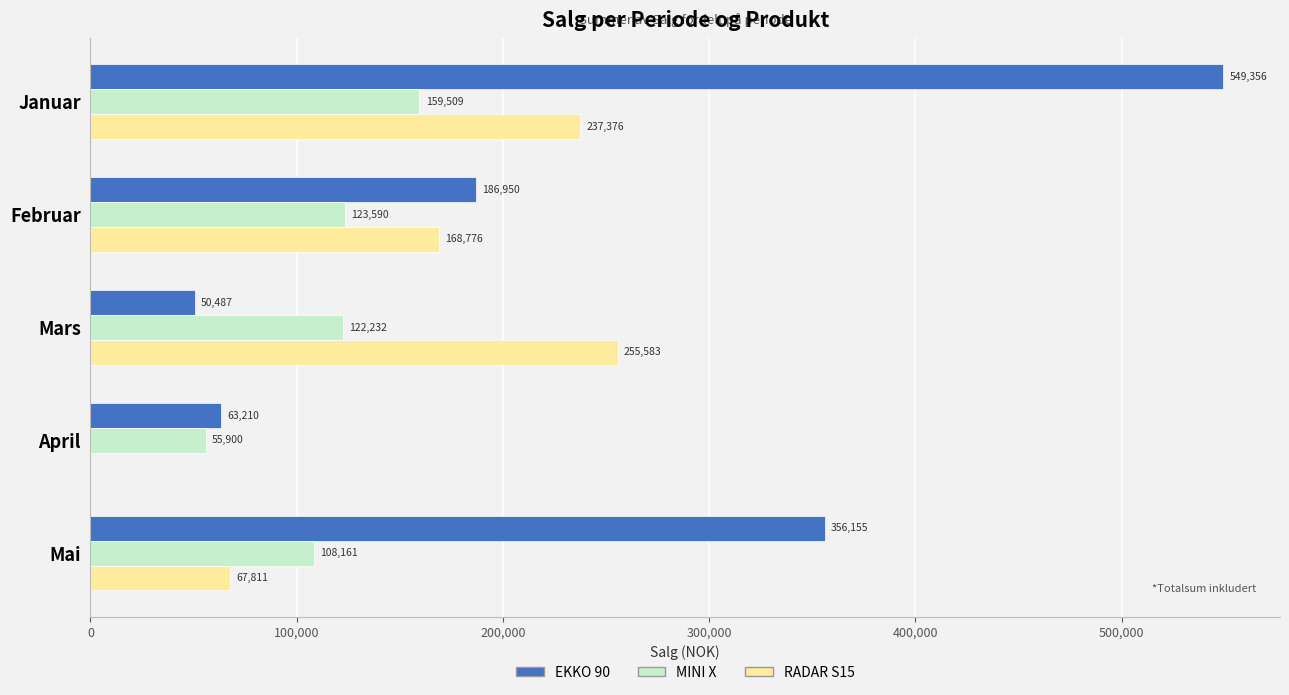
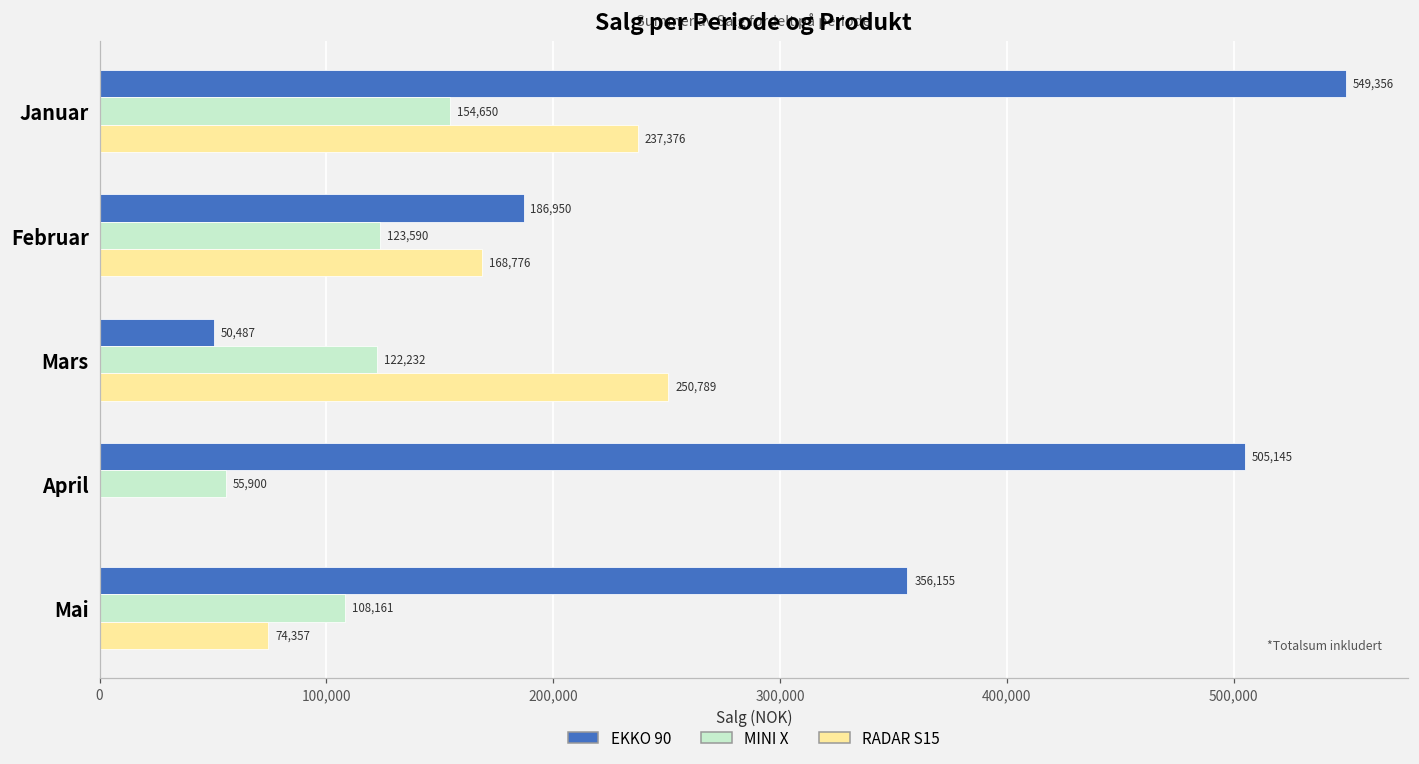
MINI X, Januar: 159,509 -> 154,650
RADAR S15, Mars: 255,583 -> 250,789
EKKO 90, April: 63,210 -> 505,145
RADAR S15, Mai: 67,811 -> 74,357
